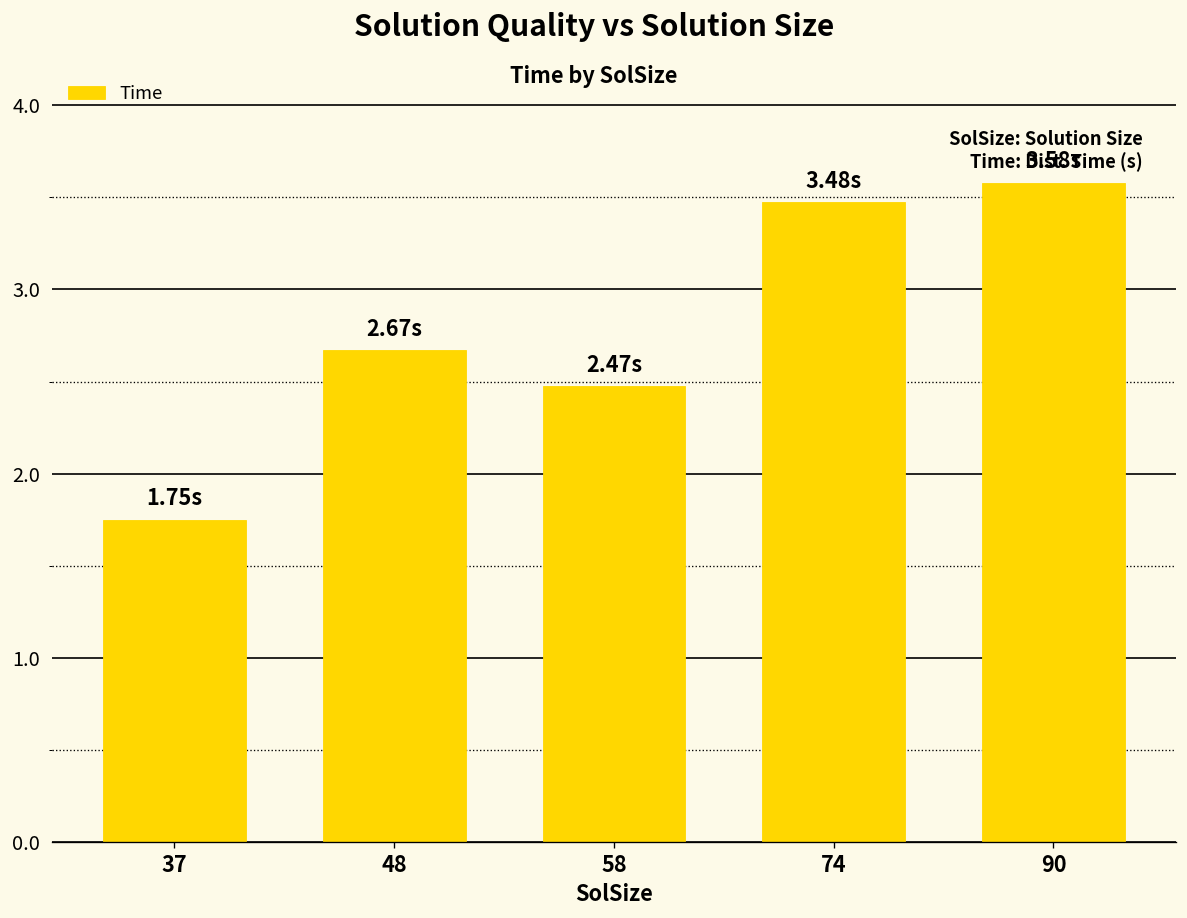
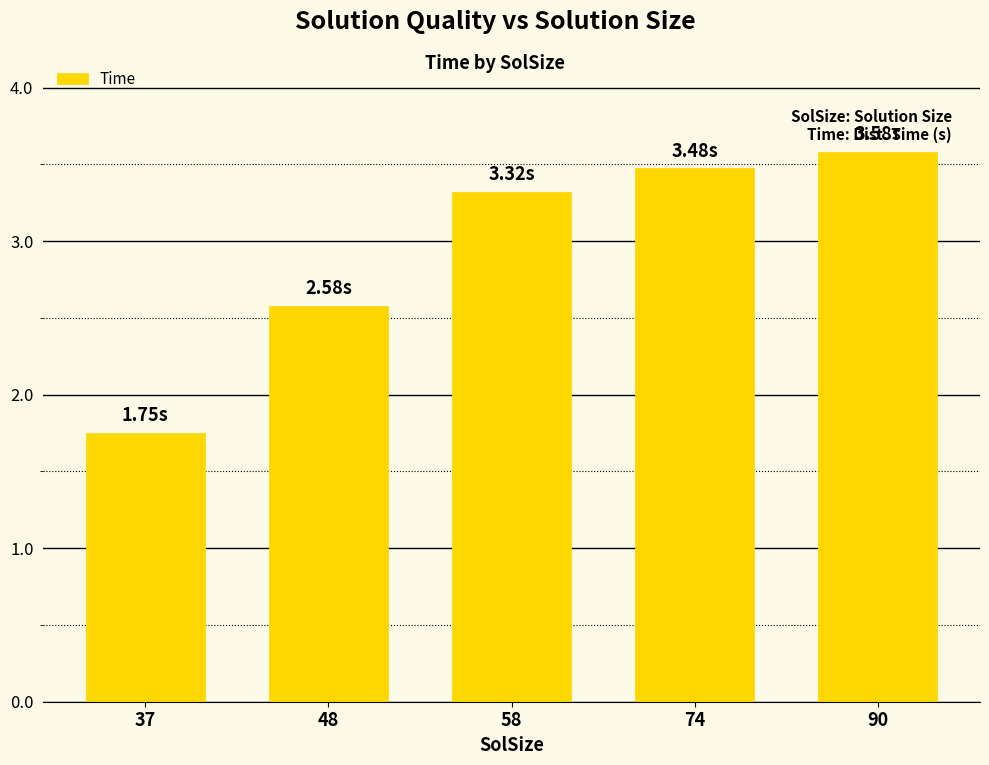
48: 2.67s -> 2.58s
58: 2.47s -> 3.32s
